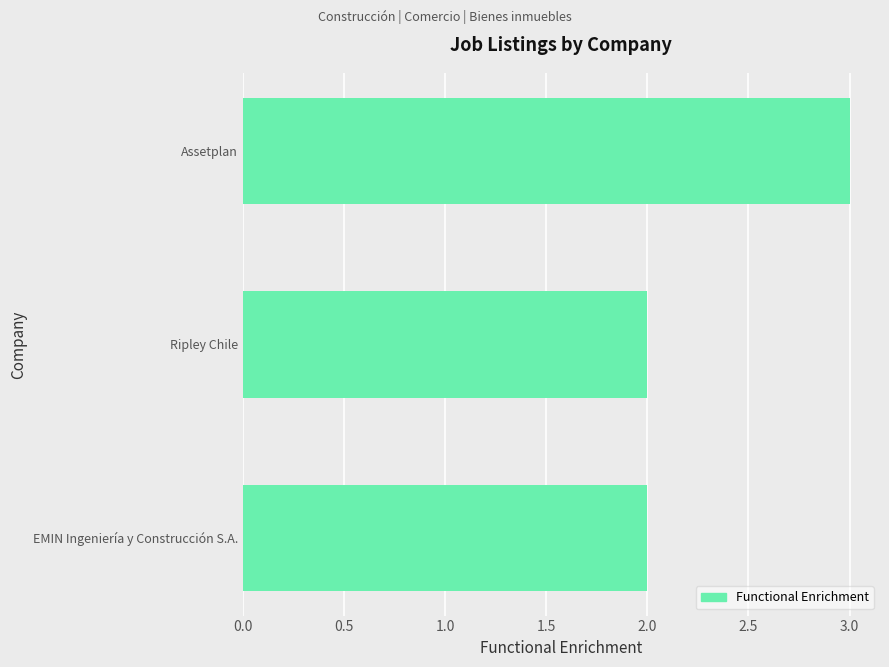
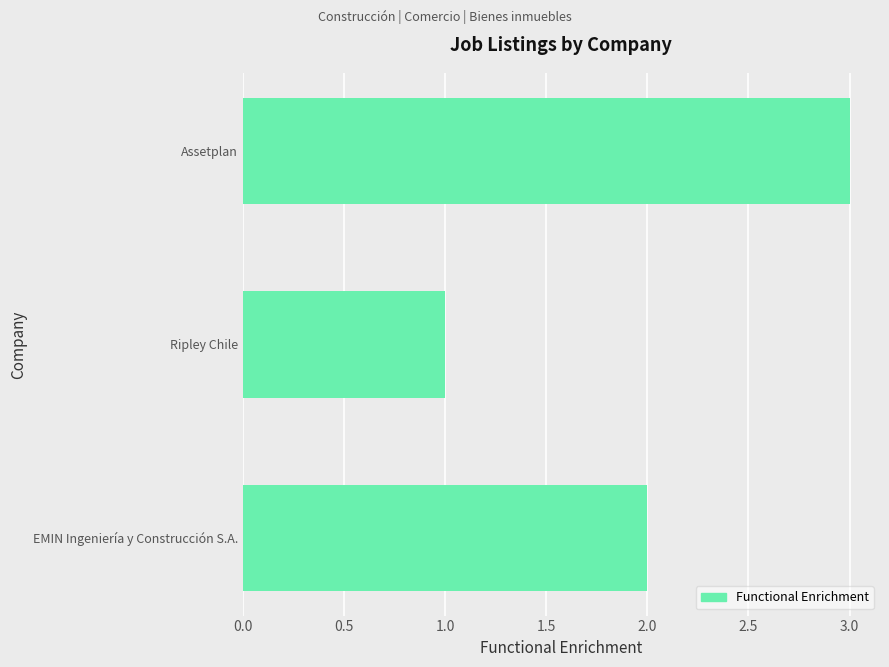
Ripley Chile: 2 -> 1
